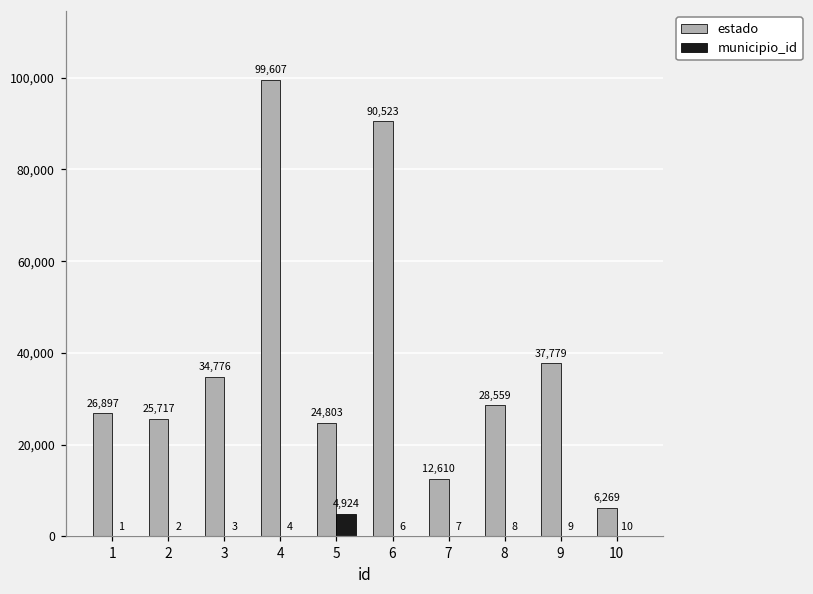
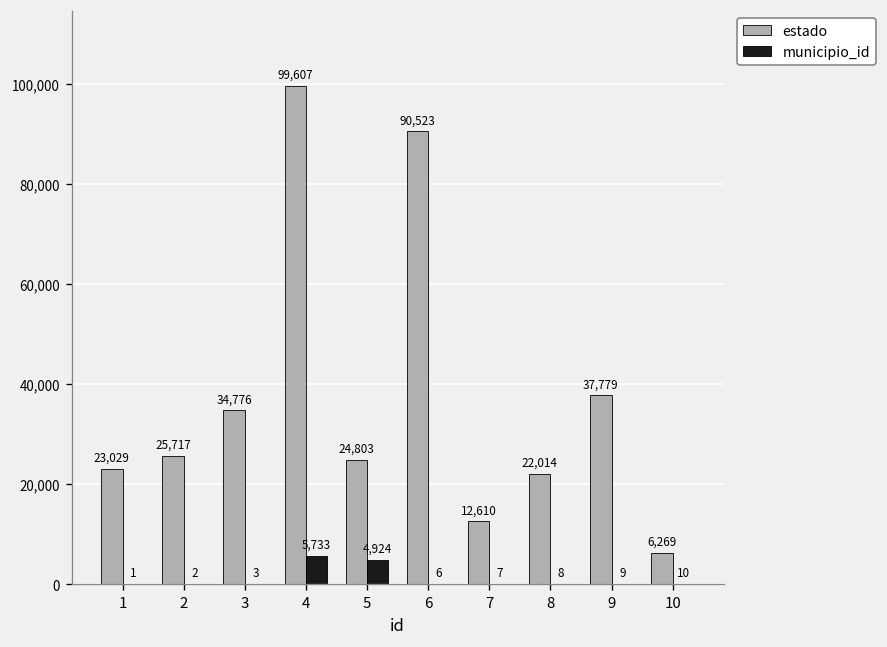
estado, 1: 26,897 -> 23,029
municipio_id, 4: 4 -> 5,733
estado, 8: 28,559 -> 22,014
